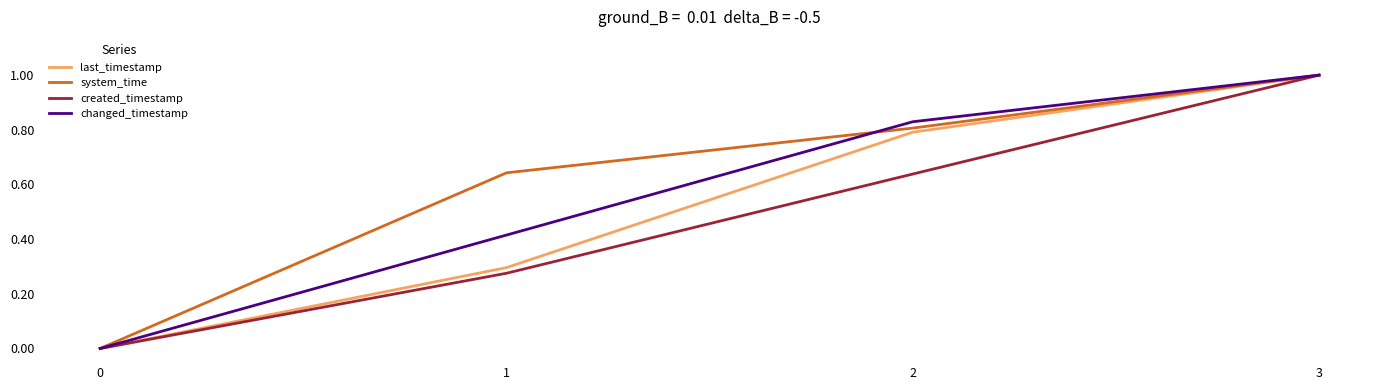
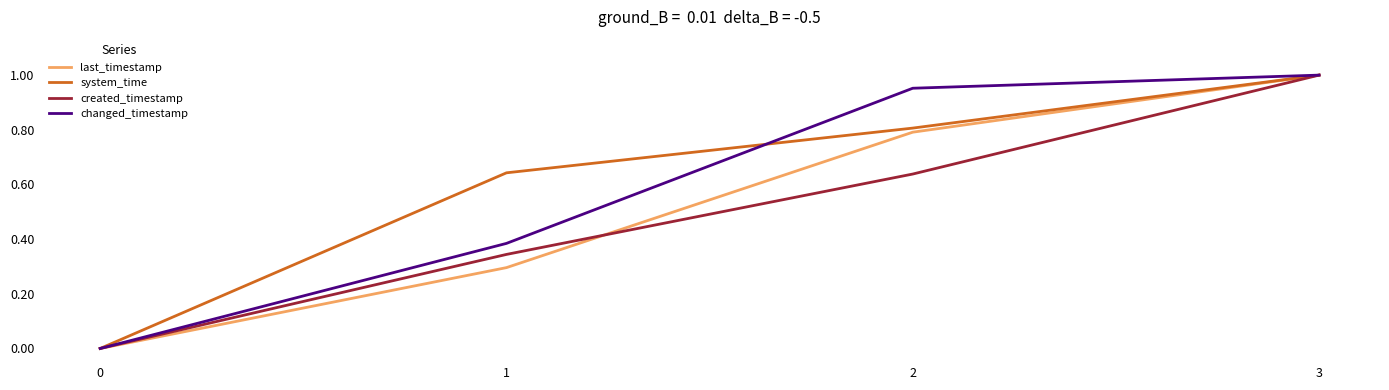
created_timestamp, 1: 0.28 -> 0.34
changed_timestamp, 1: 0.41 -> 0.38
changed_timestamp, 2: 0.83 -> 0.95
